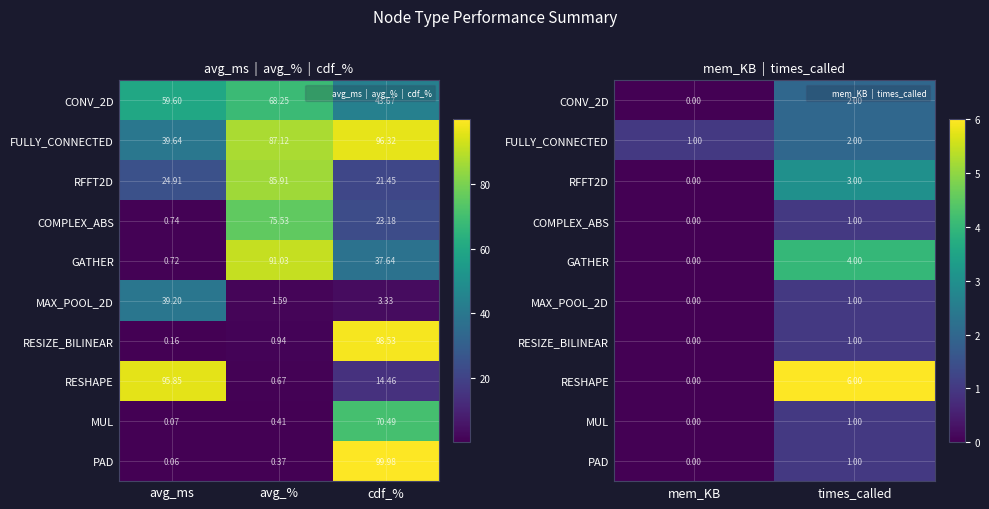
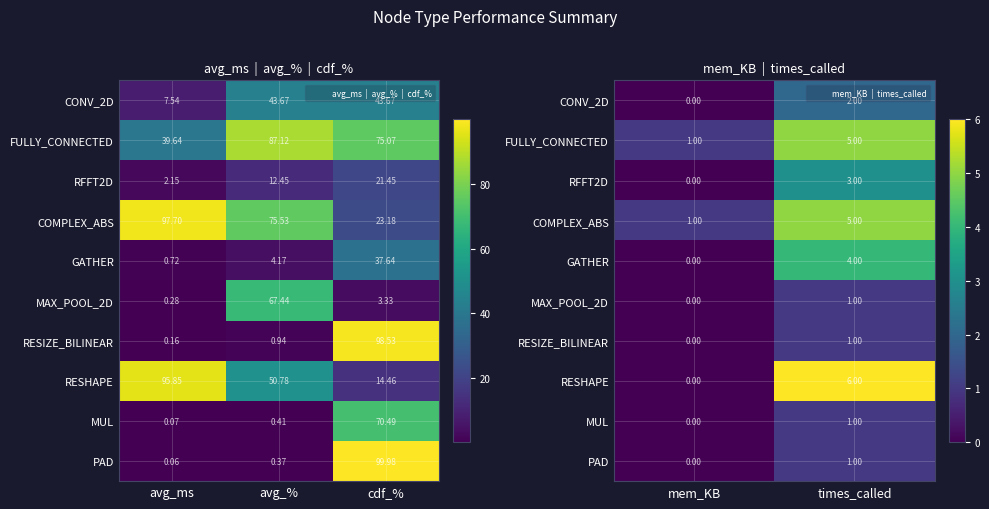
avg_ms | avg_% | cdf_%, CONV_2D, avg_ms: 59.60 -> 7.54
avg_ms | avg_% | cdf_%, CONV_2D, avg_%: 68.25 -> 43.67
avg_ms | avg_% | cdf_%, FULLY_CONNECTED, cdf_%: 96.32 -> 75.07
avg_ms | avg_% | cdf_%, RFFT2D, avg_ms: 24.91 -> 2.15
avg_ms | avg_% | cdf_%, RFFT2D, avg_%: 85.91 -> 12.45
avg_ms | avg_% | cdf_%, COMPLEX_ABS, avg_ms: 0.74 -> 97.70
avg_ms | avg_% | cdf_%, GATHER, avg_%: 91.03 -> 4.17
avg_ms | avg_% | cdf_%, MAX_POOL_2D, avg_ms: 39.20 -> 0.28
avg_ms | avg_% | cdf_%, MAX_POOL_2D, avg_%: 1.59 -> 67.44
avg_ms | avg_% | cdf_%, RESHAPE, avg_%: 0.67 -> 50.78
mem_KB | times_called, FULLY_CONNECTED, times_called: 2.00 -> 5.00
mem_KB | times_called, COMPLEX_ABS, mem_KB: 0.00 -> 1.00
mem_KB | times_called, COMPLEX_ABS, times_called: 1.00 -> 5.00
